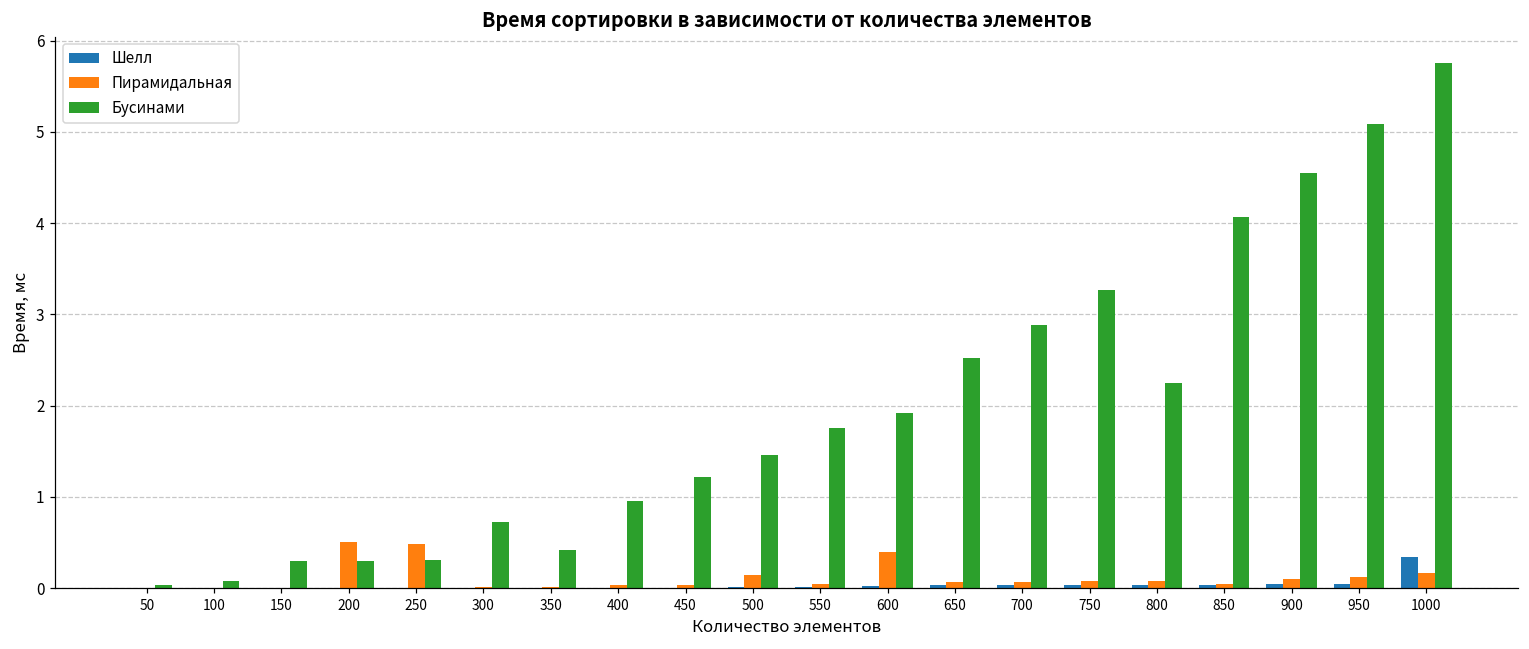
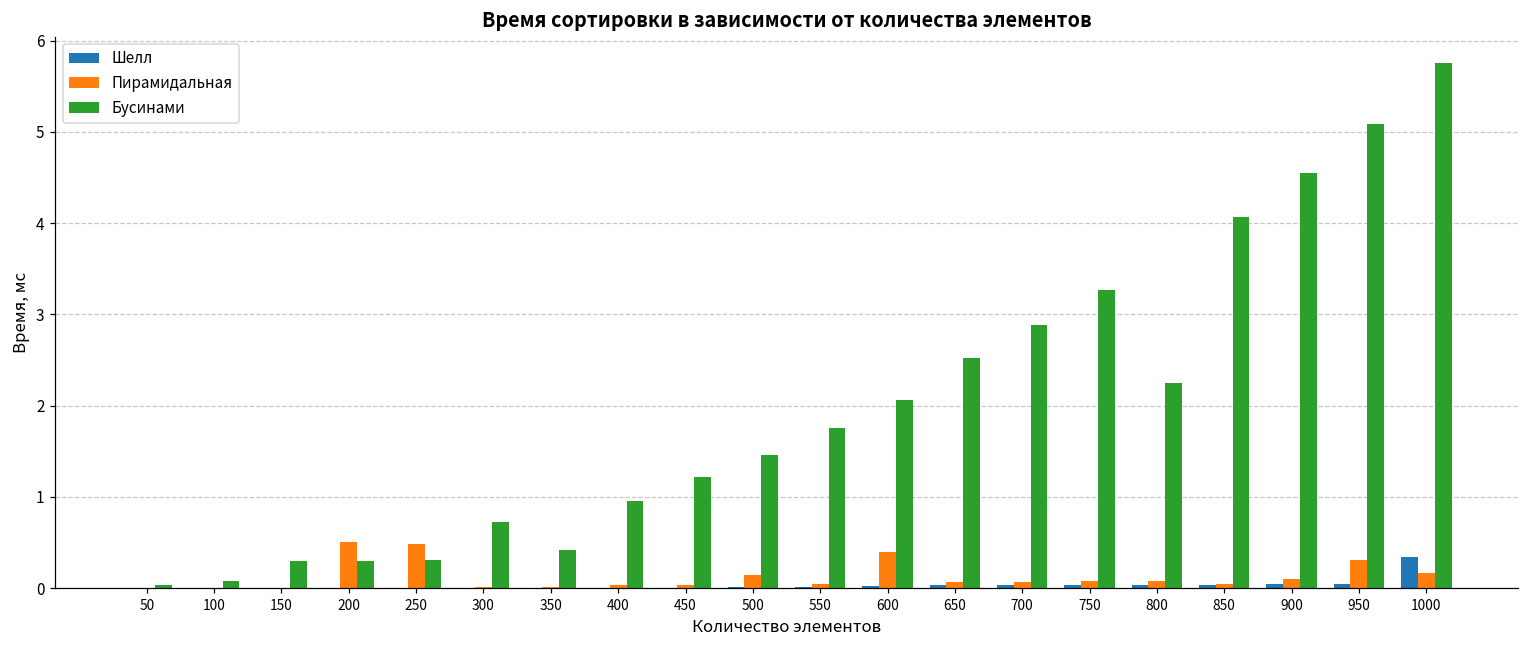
Бусинами, 600: 1.9 -> 2.1
Пирамидальная, 950: 0.1 -> 0.3
